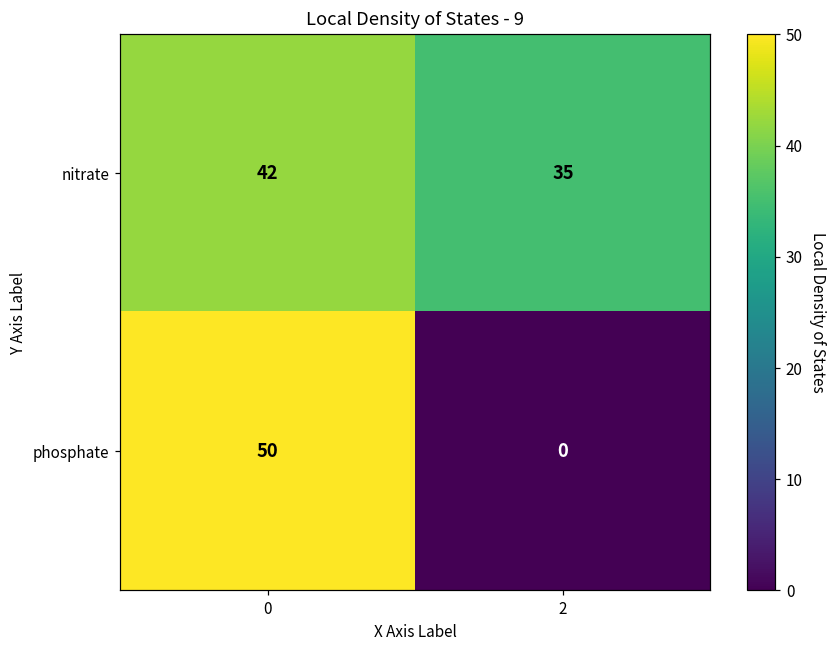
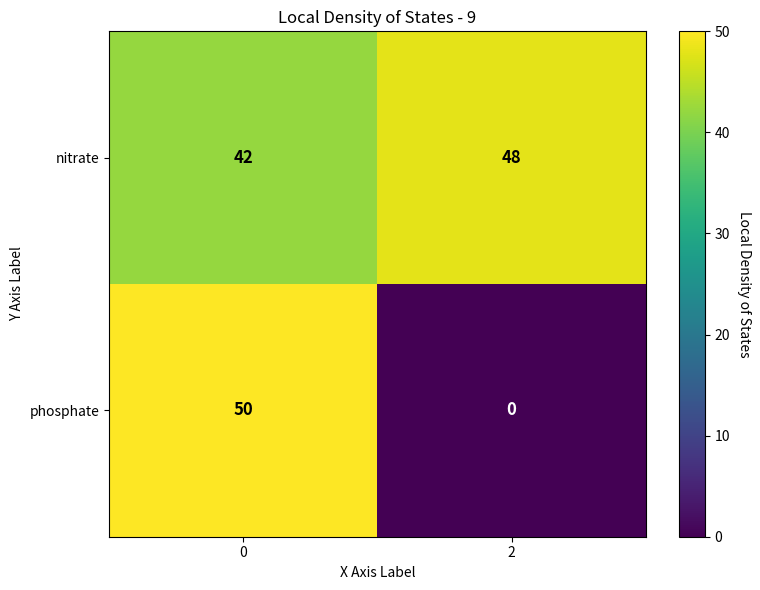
nitrate, 2: 35 -> 48
